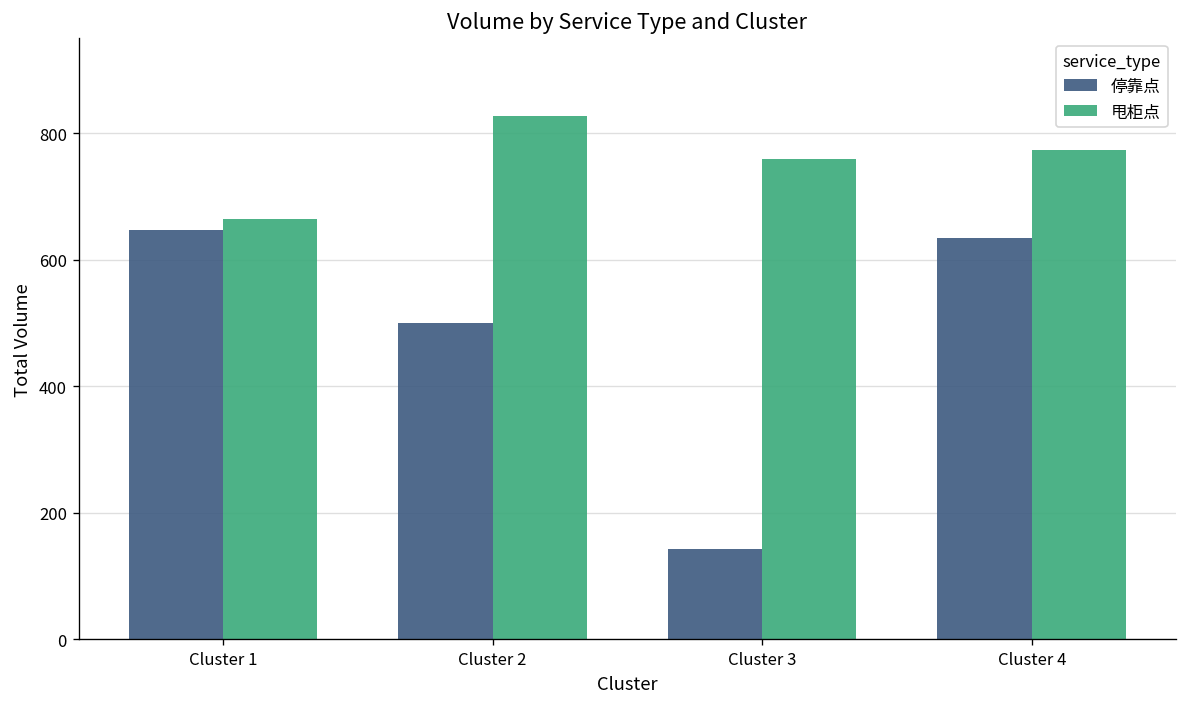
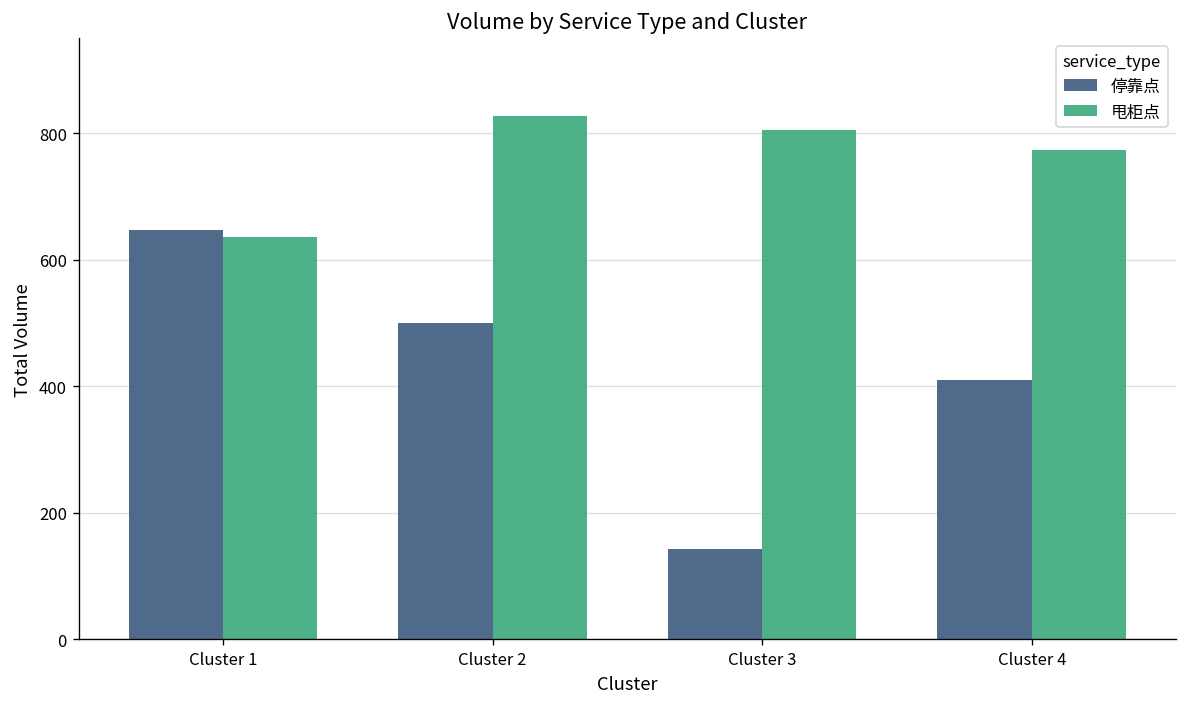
甩柜点, Cluster 1: 670 -> 640
甩柜点, Cluster 3: 760 -> 810
停靠点, Cluster 4: 630 -> 410
